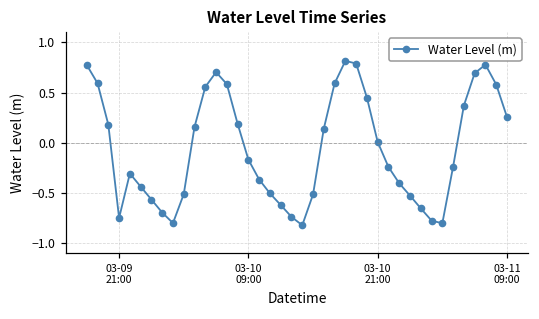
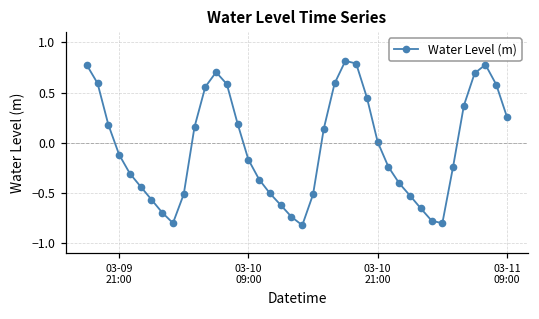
03-09 21:00: -0.7 -> -0.1
